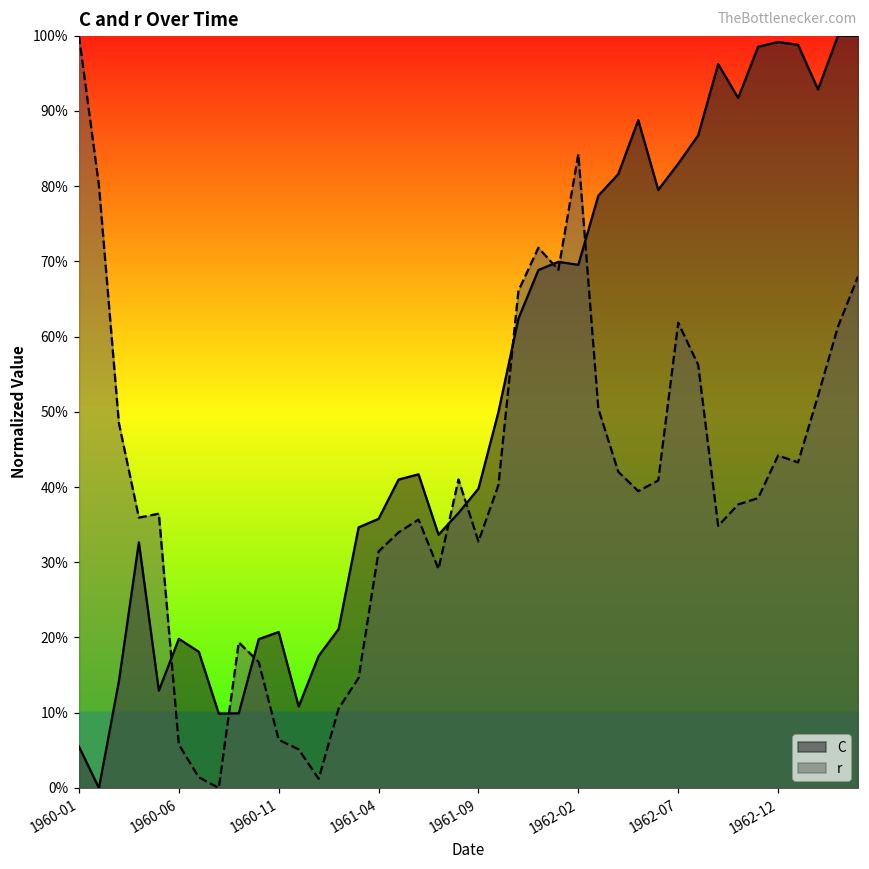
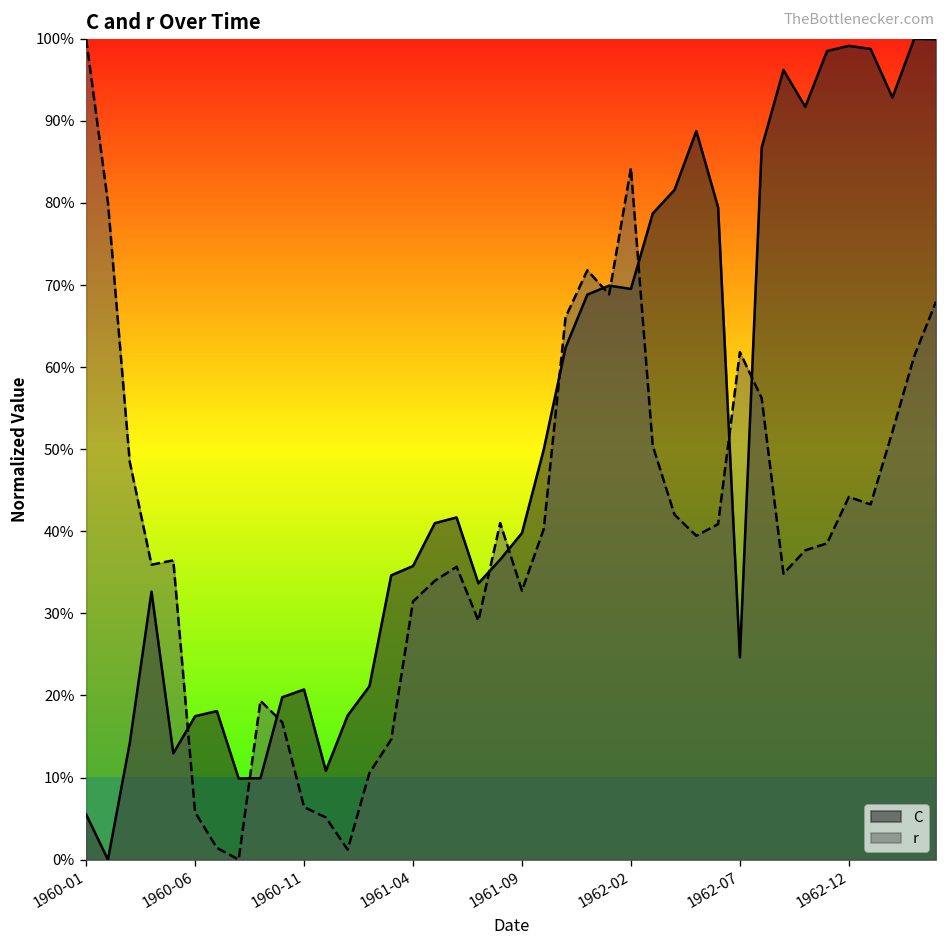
C, 1960-06: 20% -> 17%
C, 1962-07: 83% -> 25%
